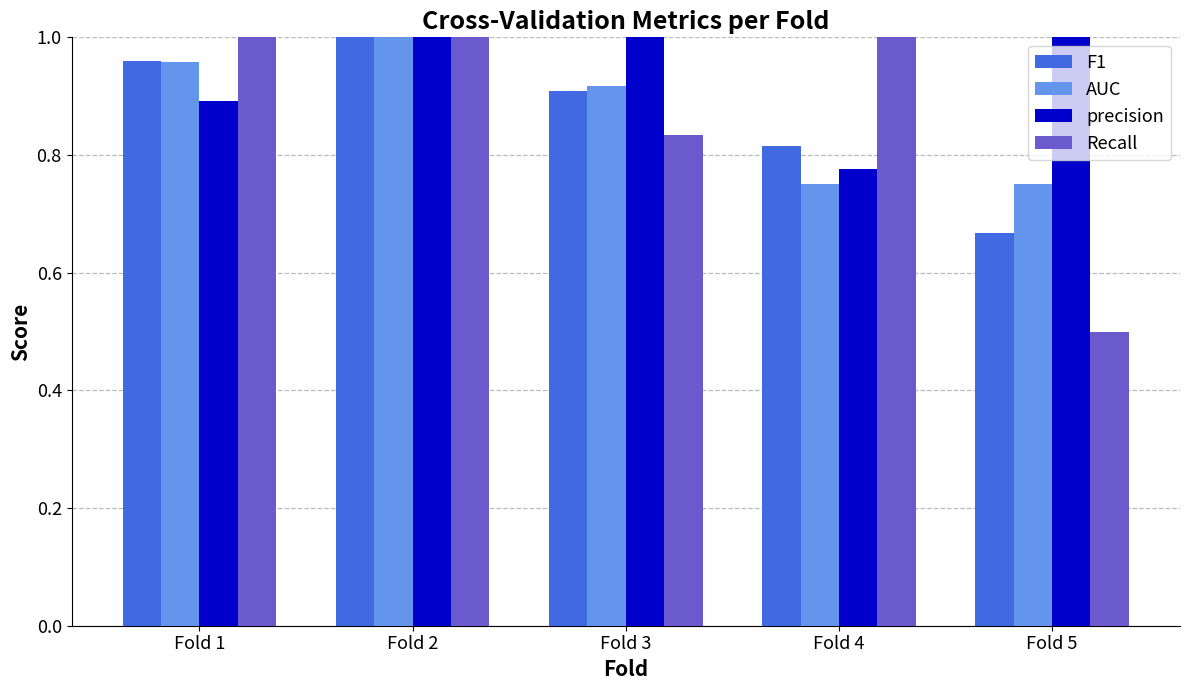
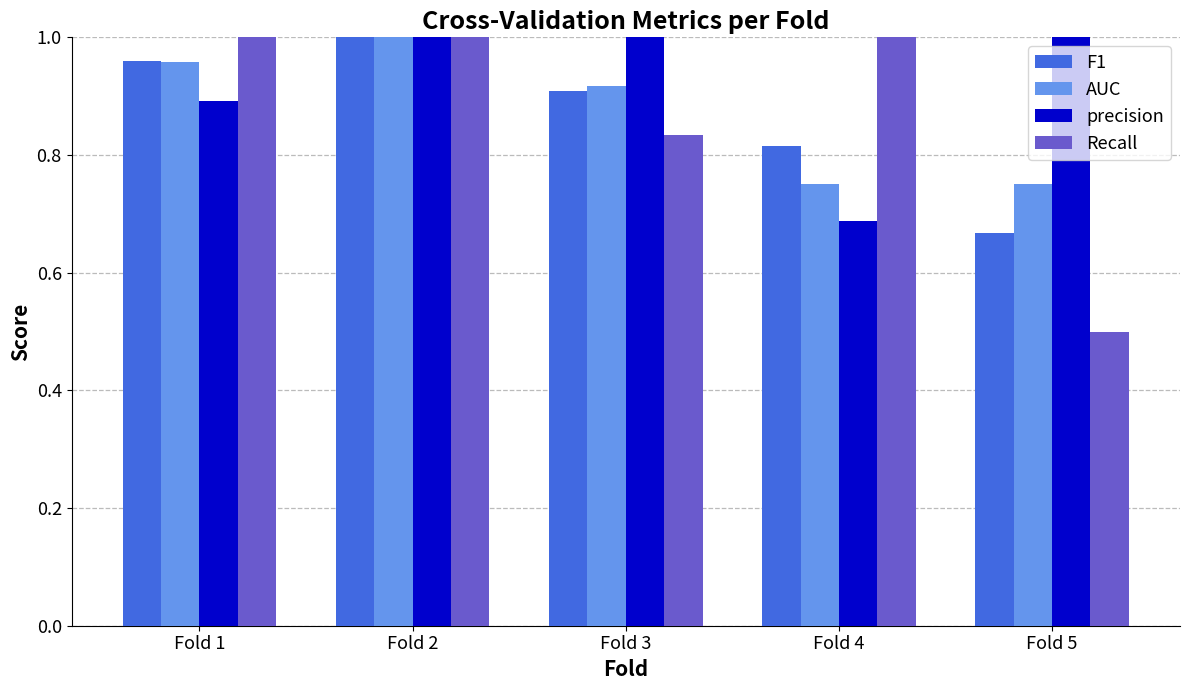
precision, Fold 4: 0.78 -> 0.69
